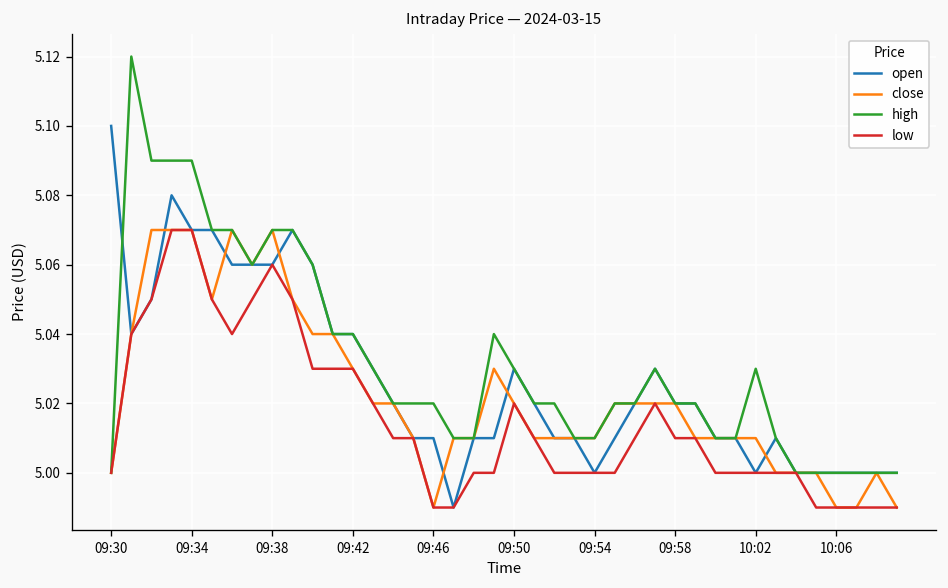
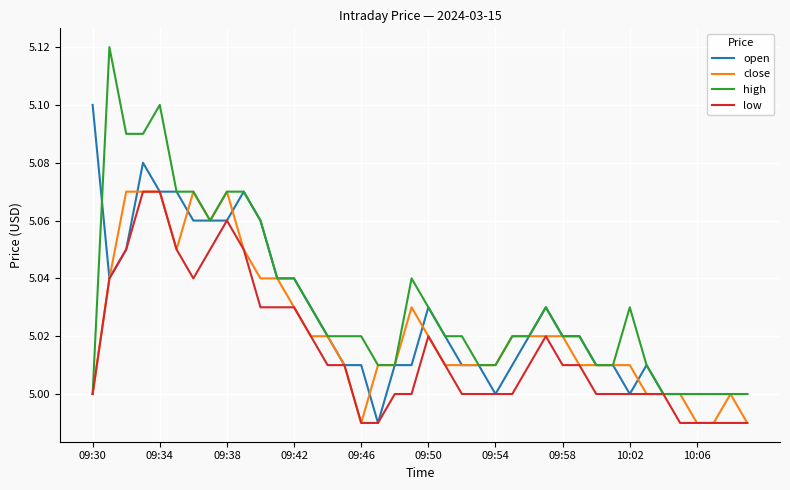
high, 09:34: 5.09 -> 5.10
